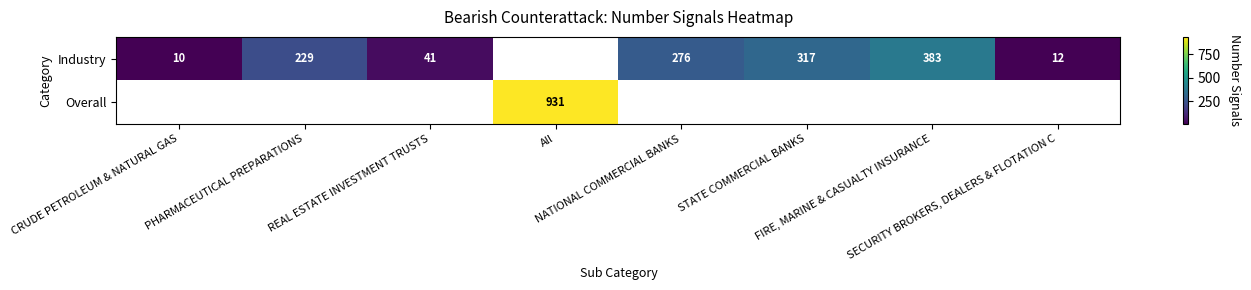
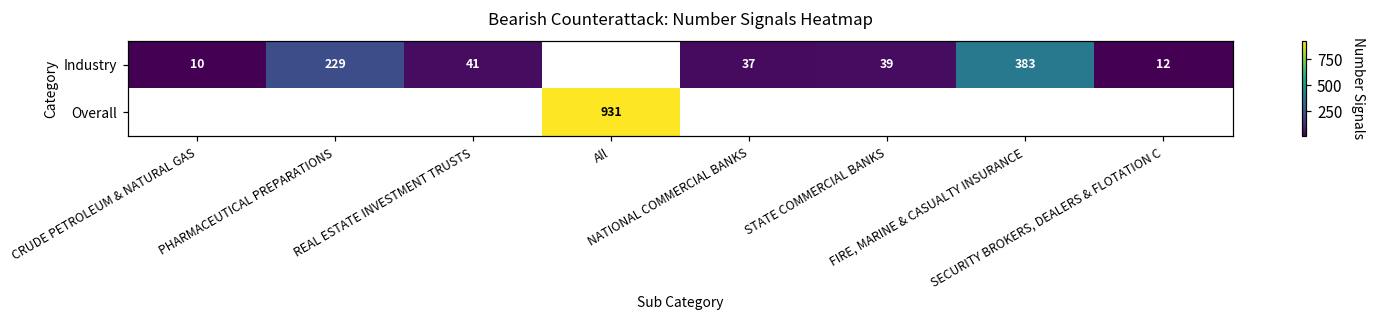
Industry, NATIONAL COMMERCIAL BANKS: 276 -> 37
Industry, STATE COMMERCIAL BANKS: 317 -> 39
